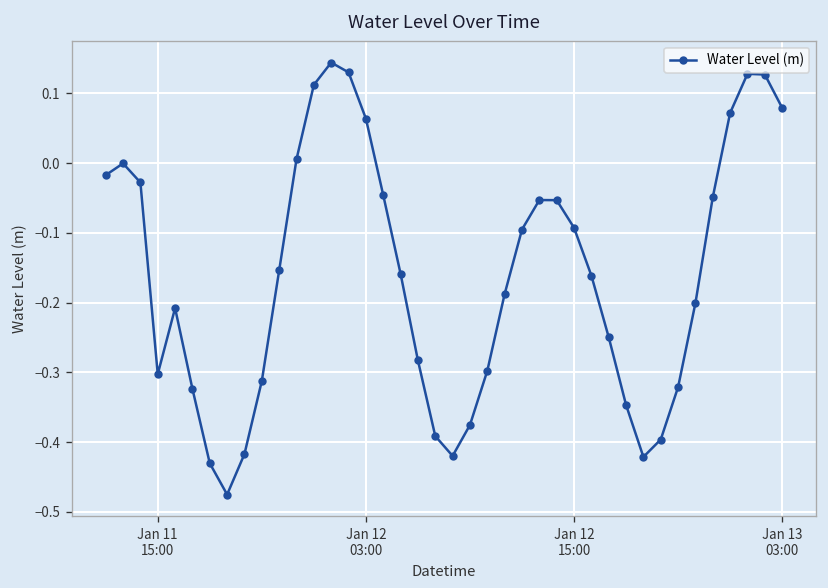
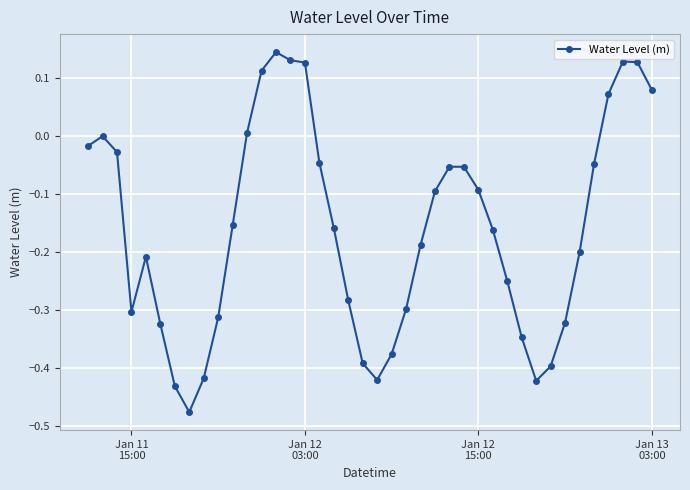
Jan 12 03:00: 0.06 -> 0.13
